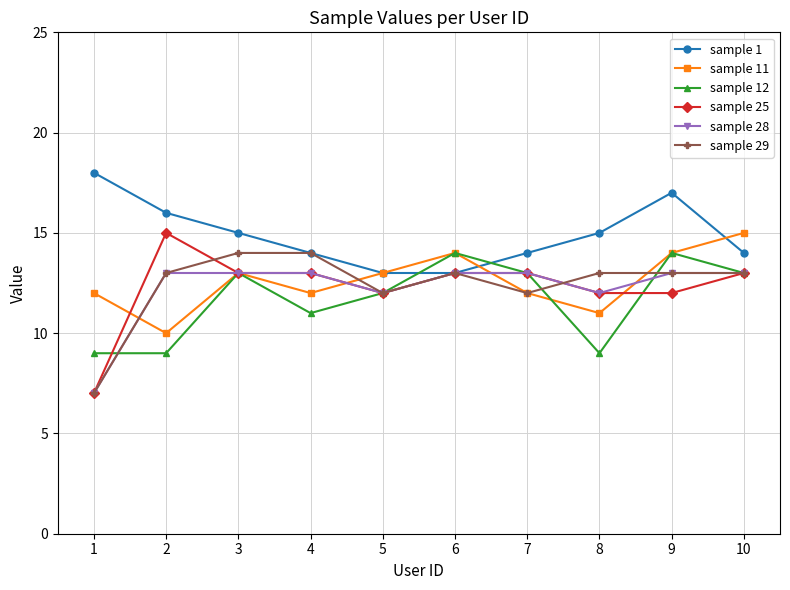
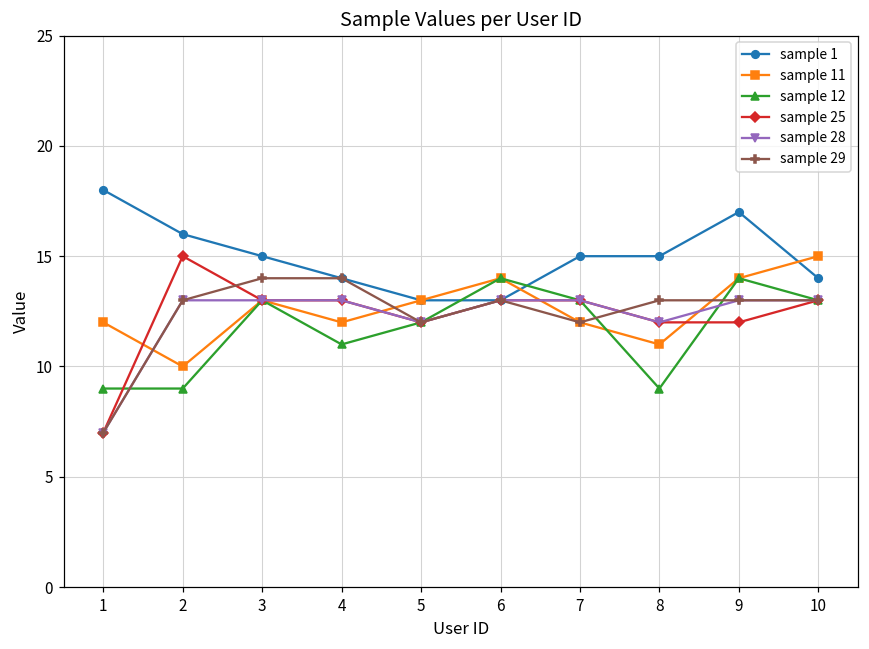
sample 1, 7: 14 -> 15
